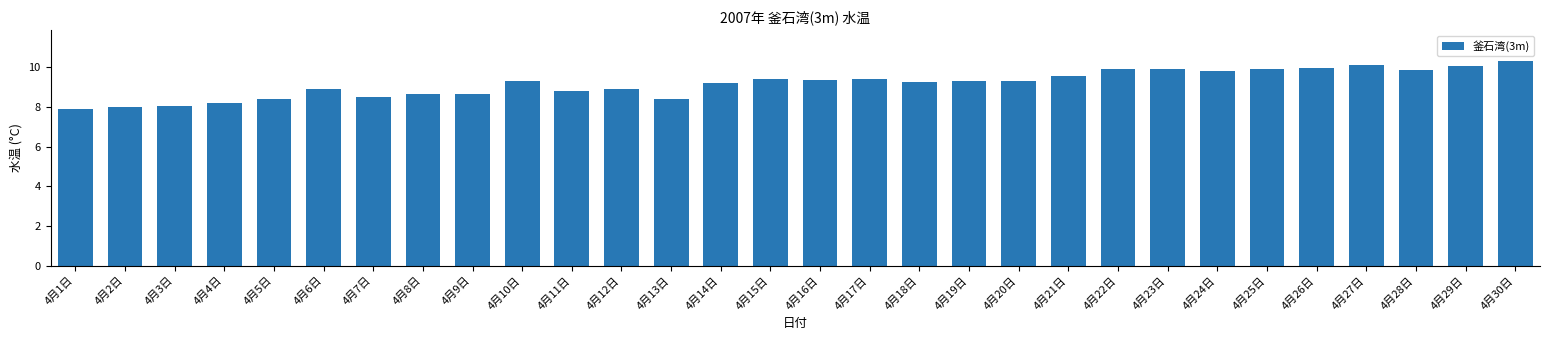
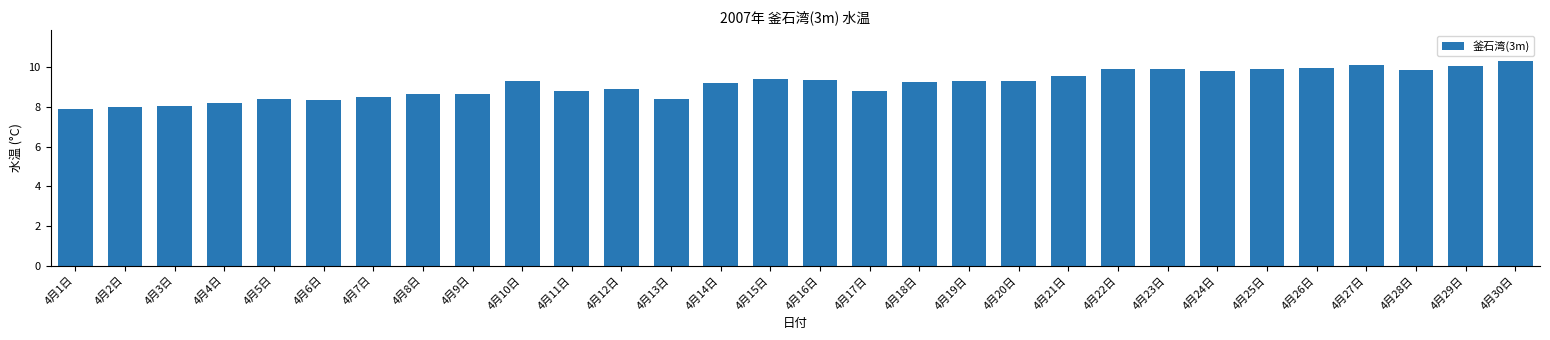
4月6日: 8.9 -> 8.4
4月17日: 9.4 -> 8.8
